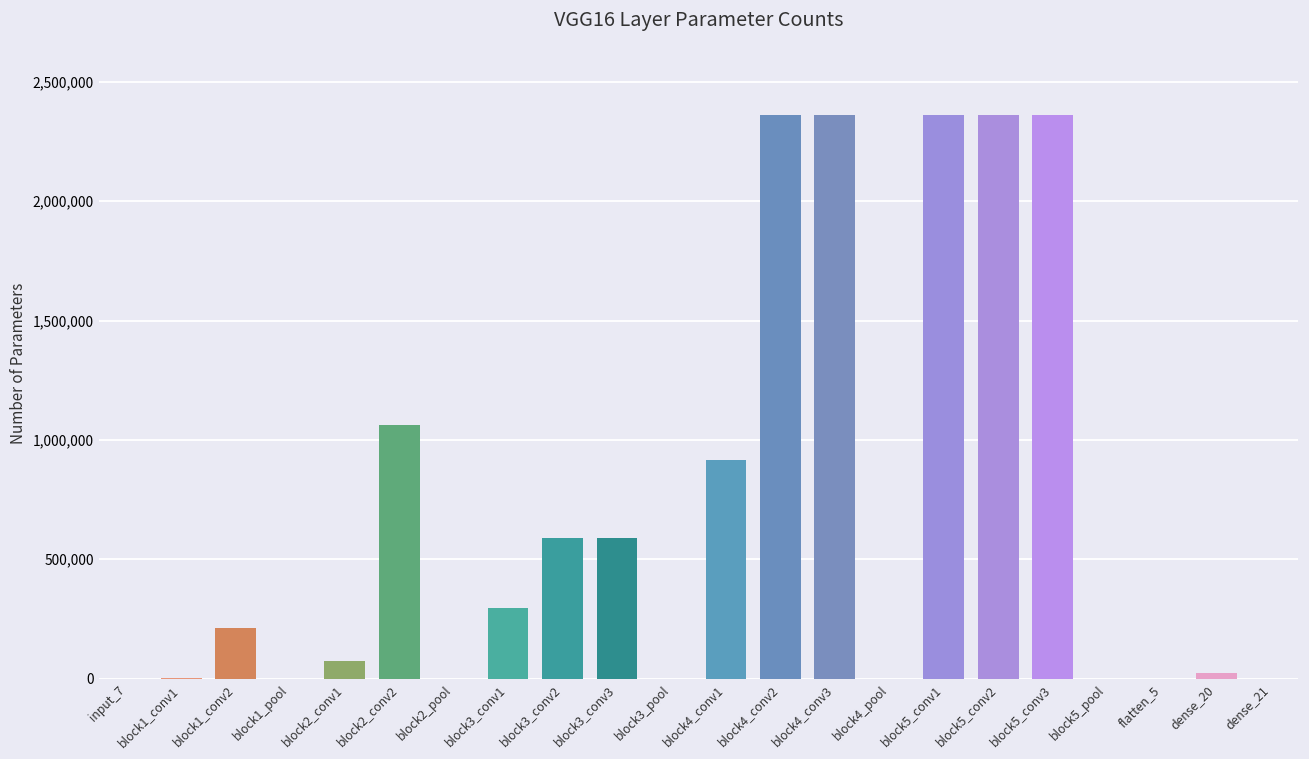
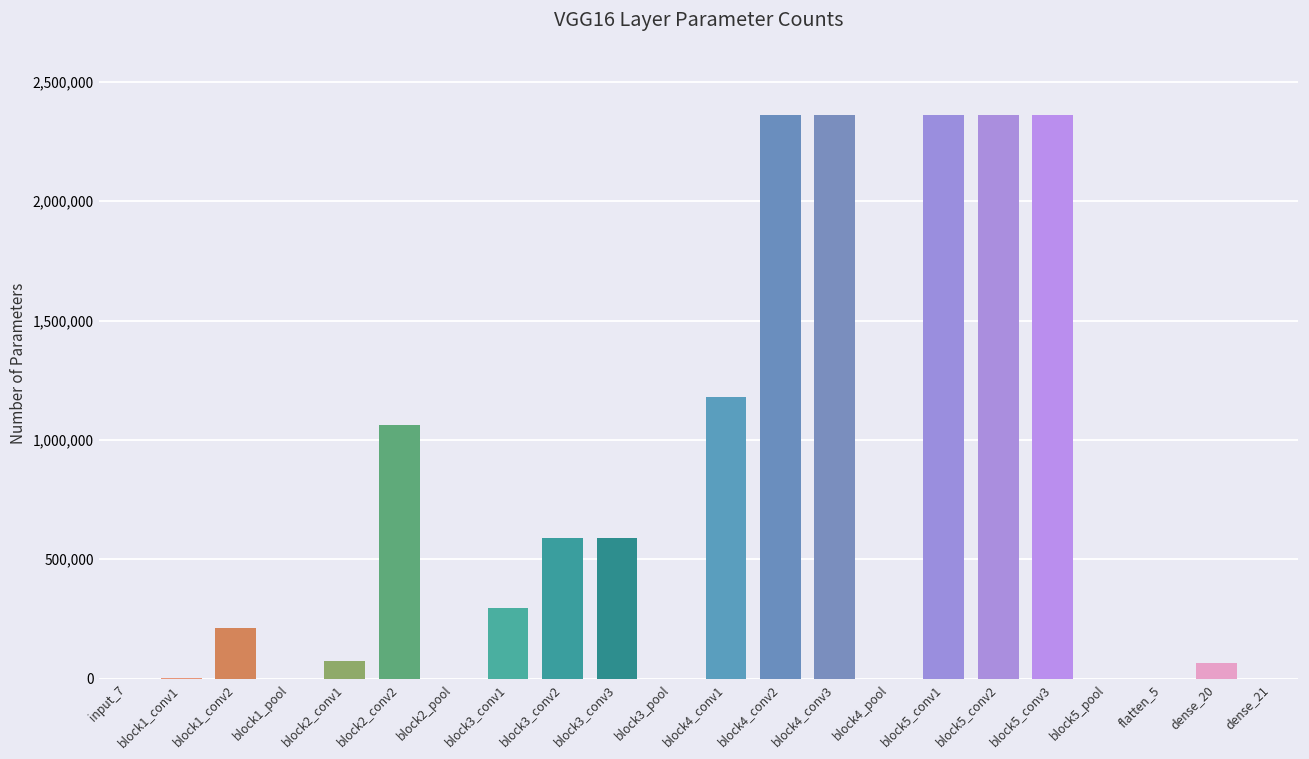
block4_conv1: 920,000 -> 1,180,000
dense_20: 20,000 -> 70,000
